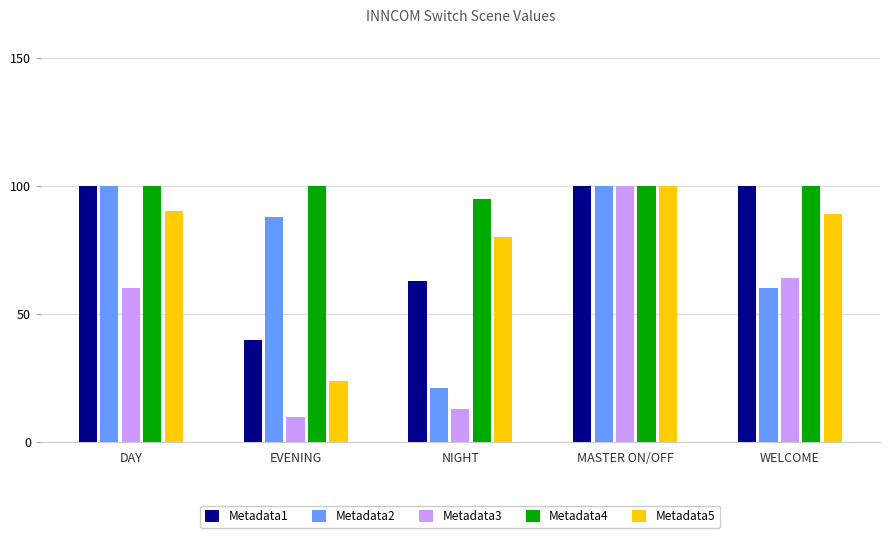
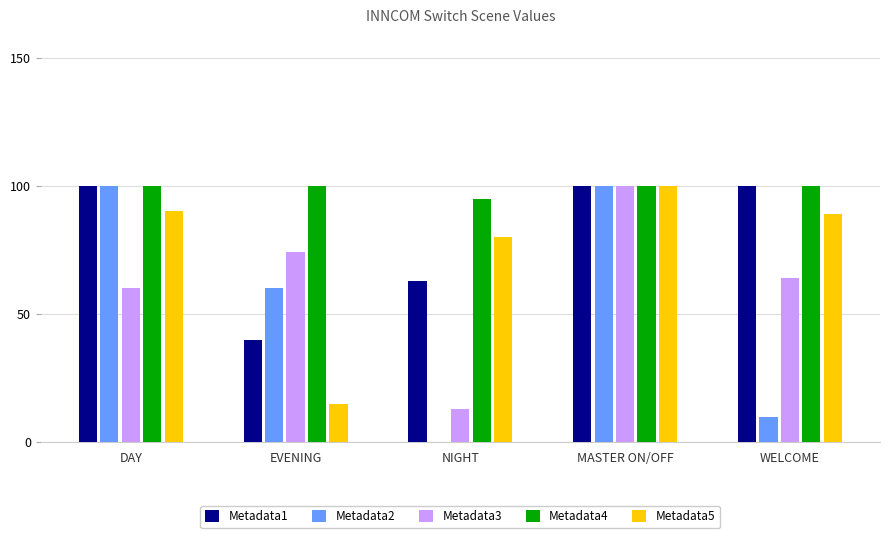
Metadata2, EVENING: 88 -> 60
Metadata3, EVENING: 10 -> 74
Metadata5, EVENING: 24 -> 15
Metadata2, NIGHT: 21 -> 0
Metadata2, WELCOME: 60 -> 10
